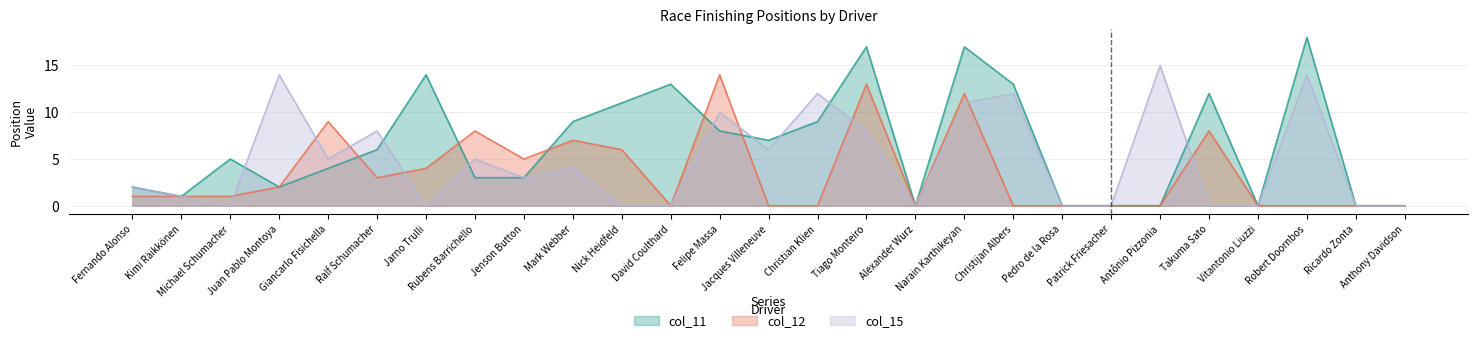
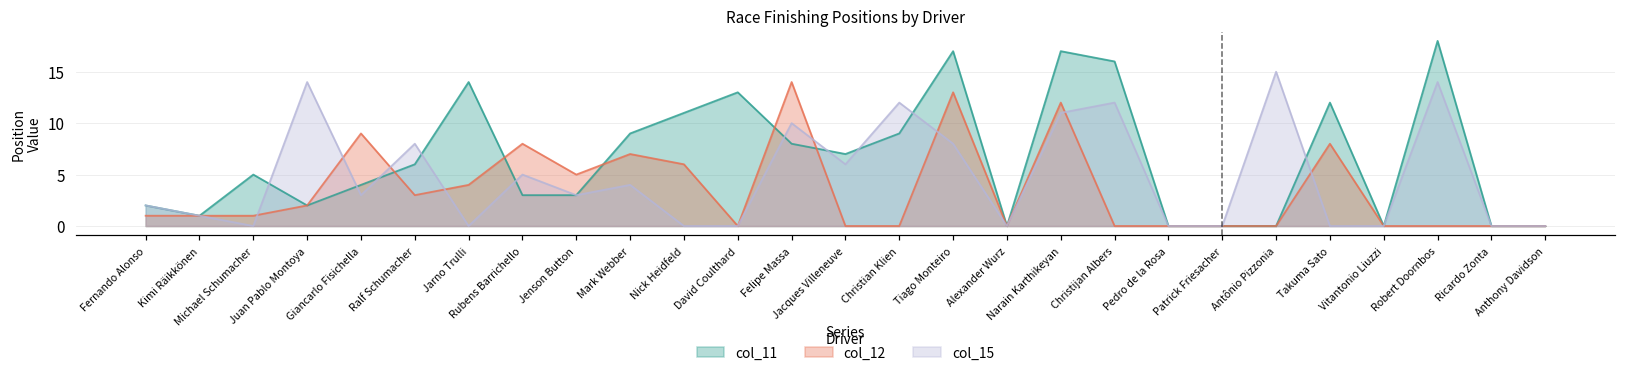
col_15, Giancarlo Fisichella: 5 -> 3
col_11, Christijan Albers: 13 -> 16
